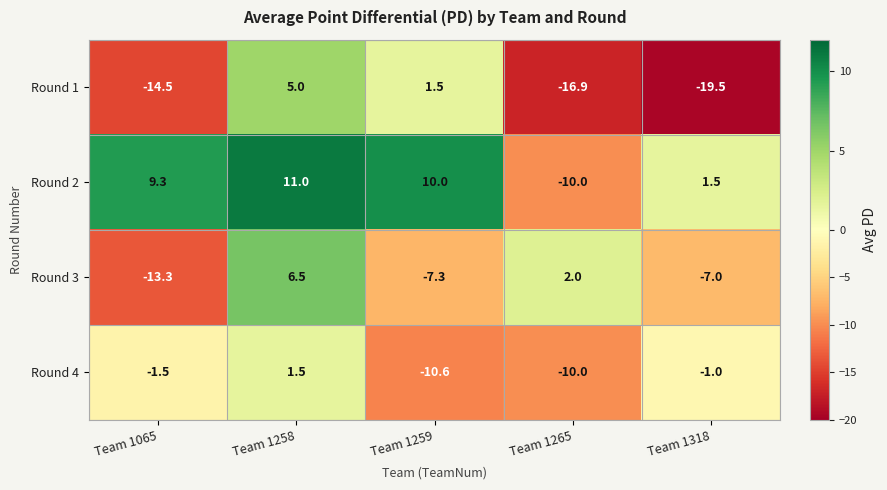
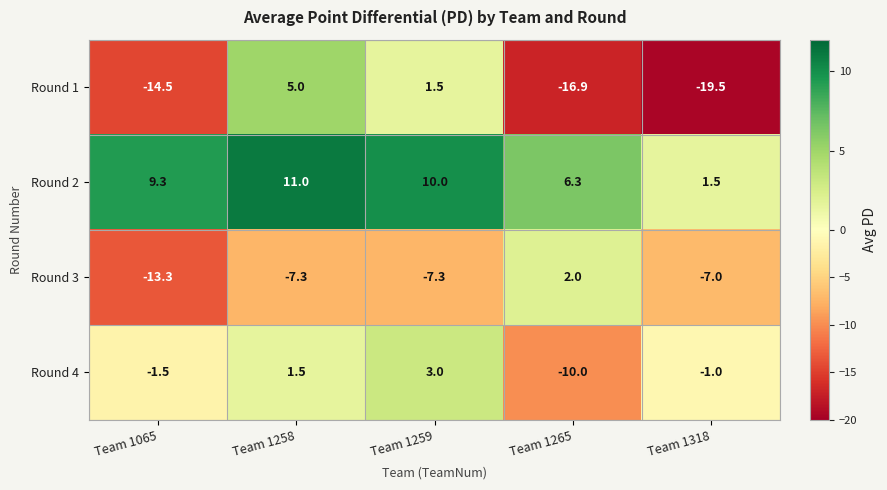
Round 2, Team 1265: -10.0 -> 6.3
Round 3, Team 1258: 6.5 -> -7.3
Round 4, Team 1259: -10.6 -> 3.0
